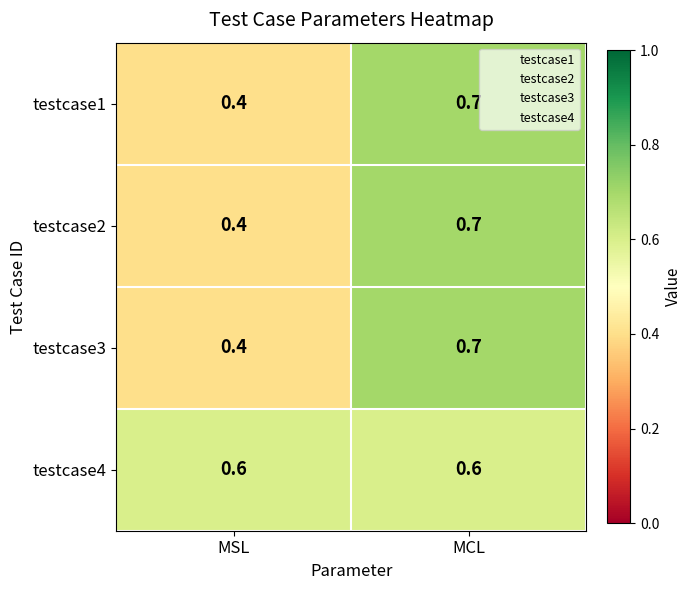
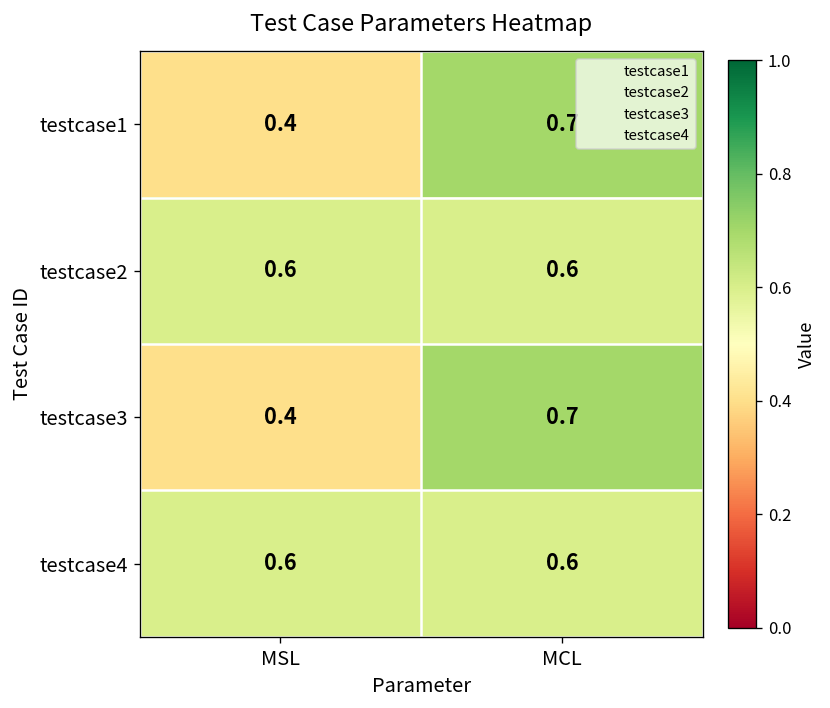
testcase2, MSL: 0.4 -> 0.6
testcase2, MCL: 0.7 -> 0.6
